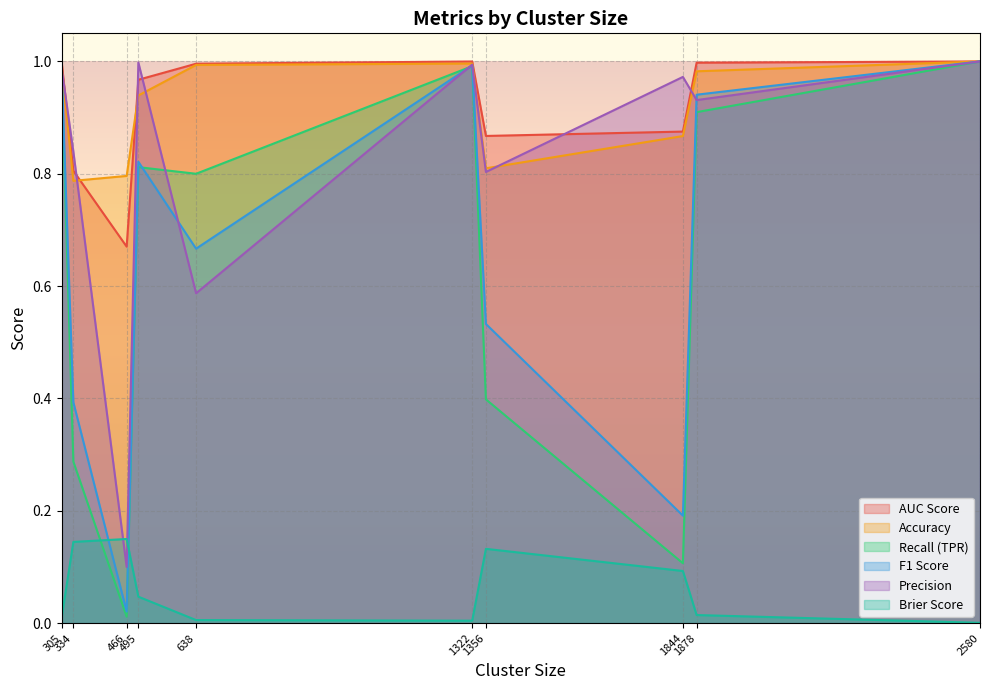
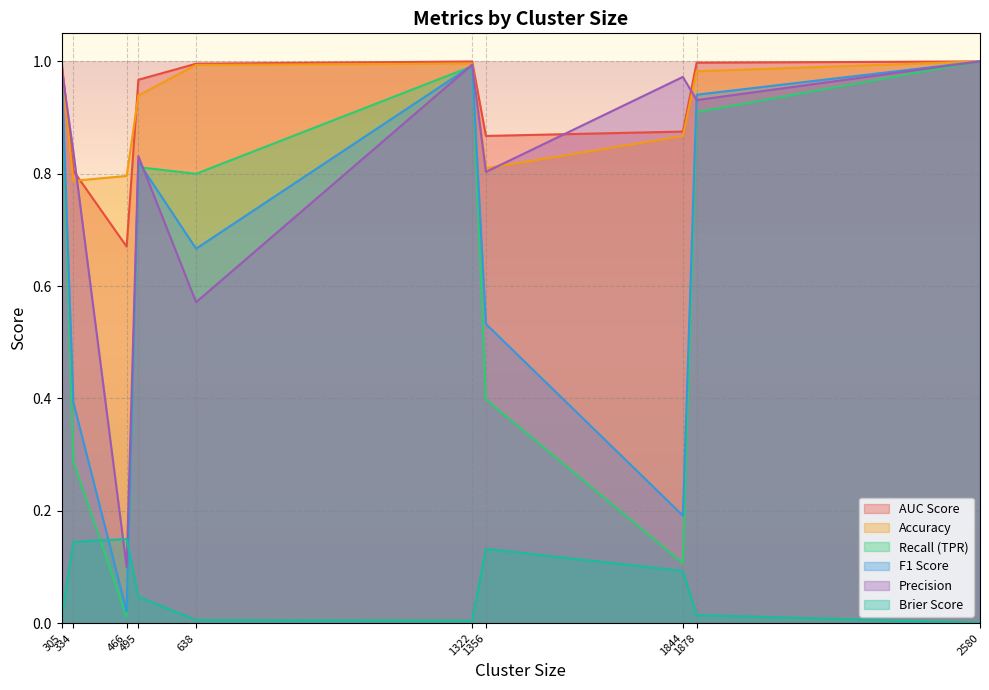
Precision, 495: 1.00 -> 0.83
Precision, 638: 0.59 -> 0.57
